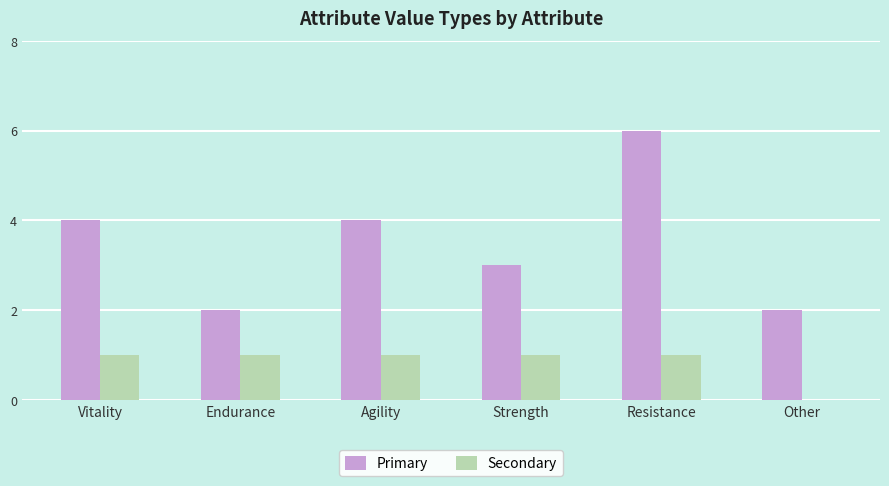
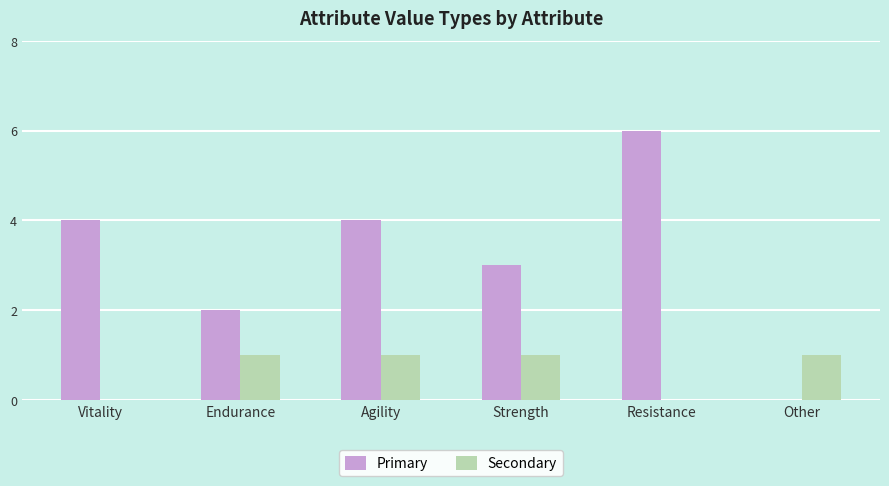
Secondary, Vitality: 1 -> 0
Secondary, Resistance: 1 -> 0
Primary, Other: 2 -> 0
Secondary, Other: 0 -> 1
